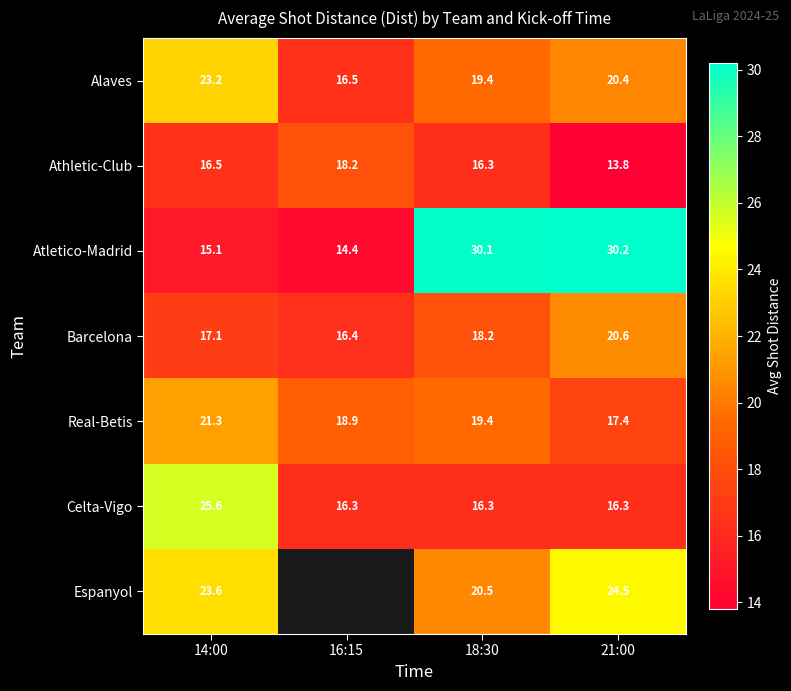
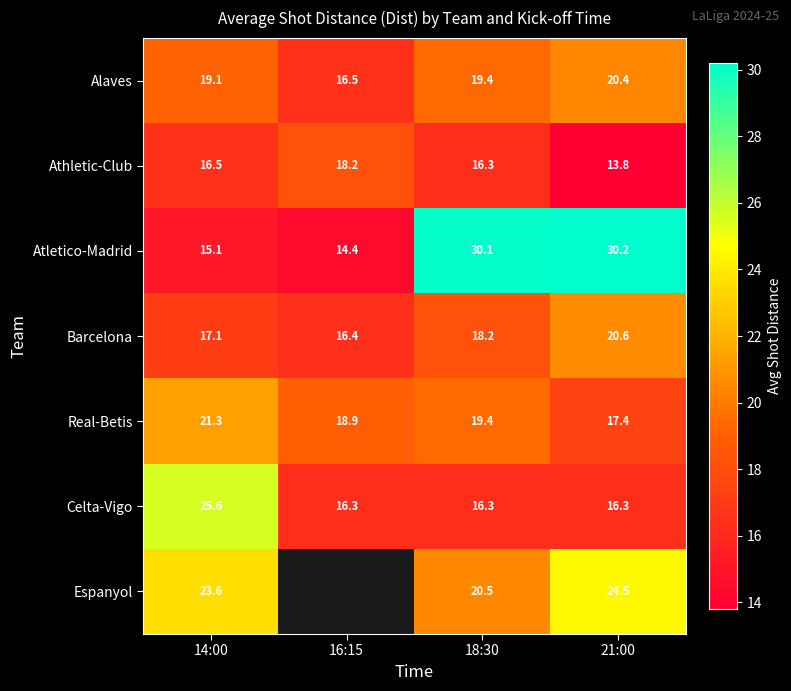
Alaves, 14:00: 23.2 -> 19.1
